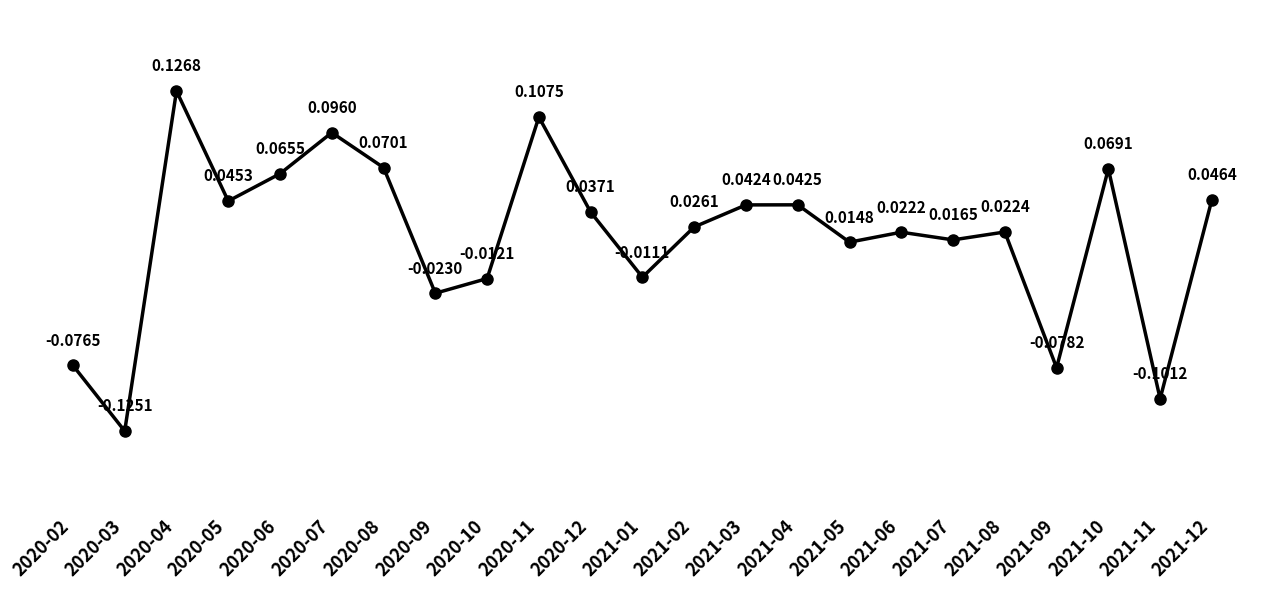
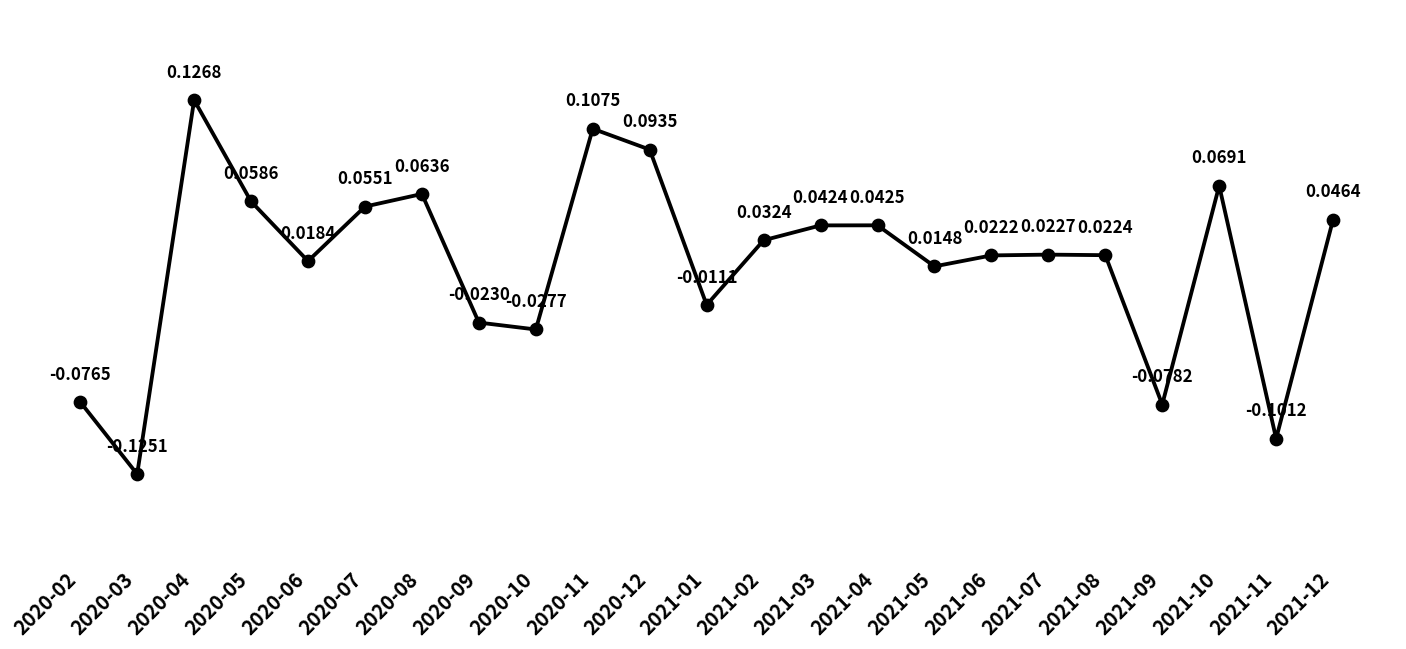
2020-05: 0.0453 -> 0.0586
2020-06: 0.0655 -> 0.0184
2020-07: 0.0960 -> 0.0551
2020-08: 0.0701 -> 0.0636
2020-10: -0.0121 -> -0.0277
2020-12: 0.0371 -> 0.0935
2021-02: 0.0261 -> 0.0324
2021-07: 0.0165 -> 0.0227
